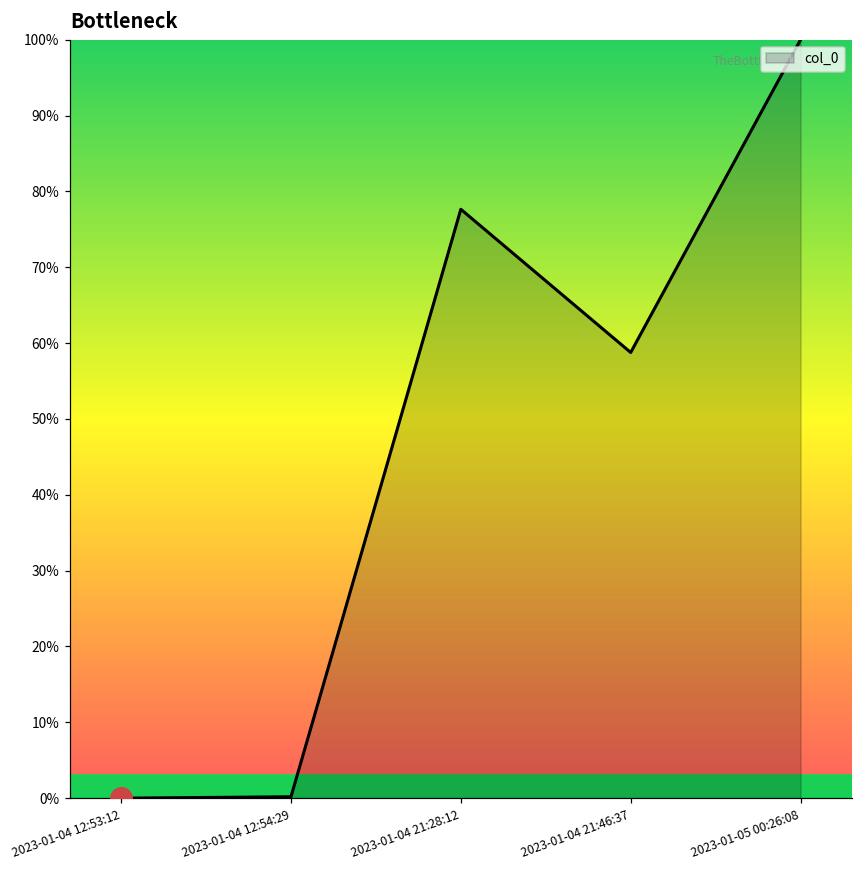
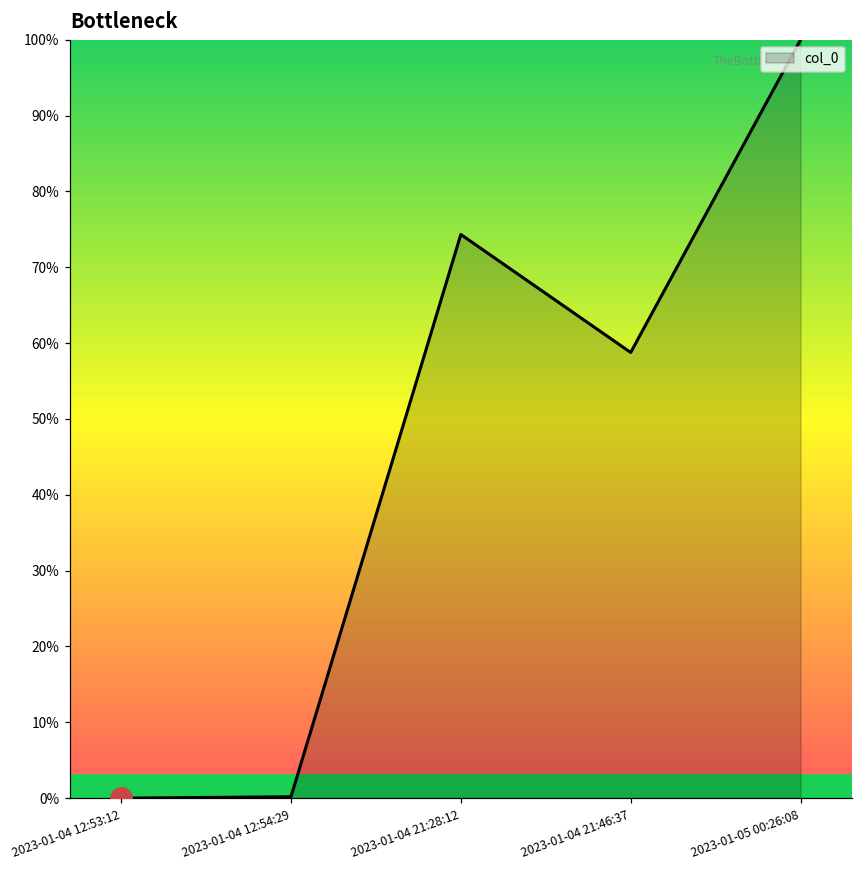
col_0, 2023-01-04 21:28:12: 78% -> 74%
